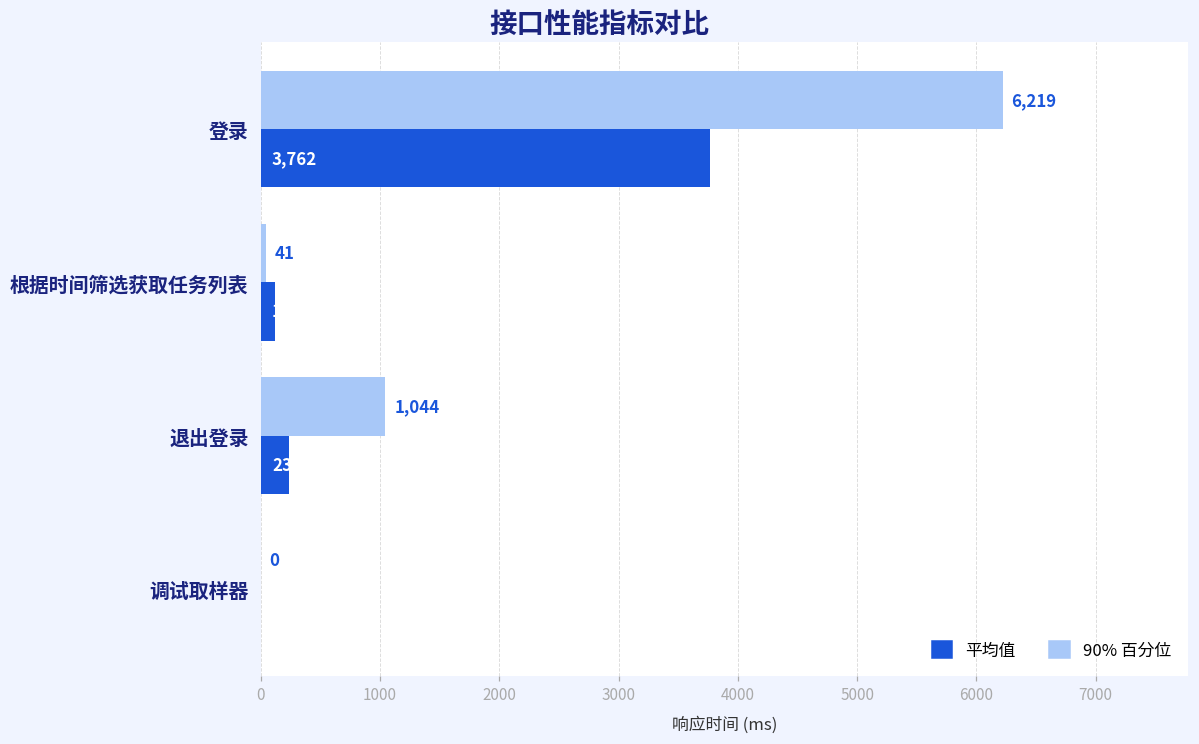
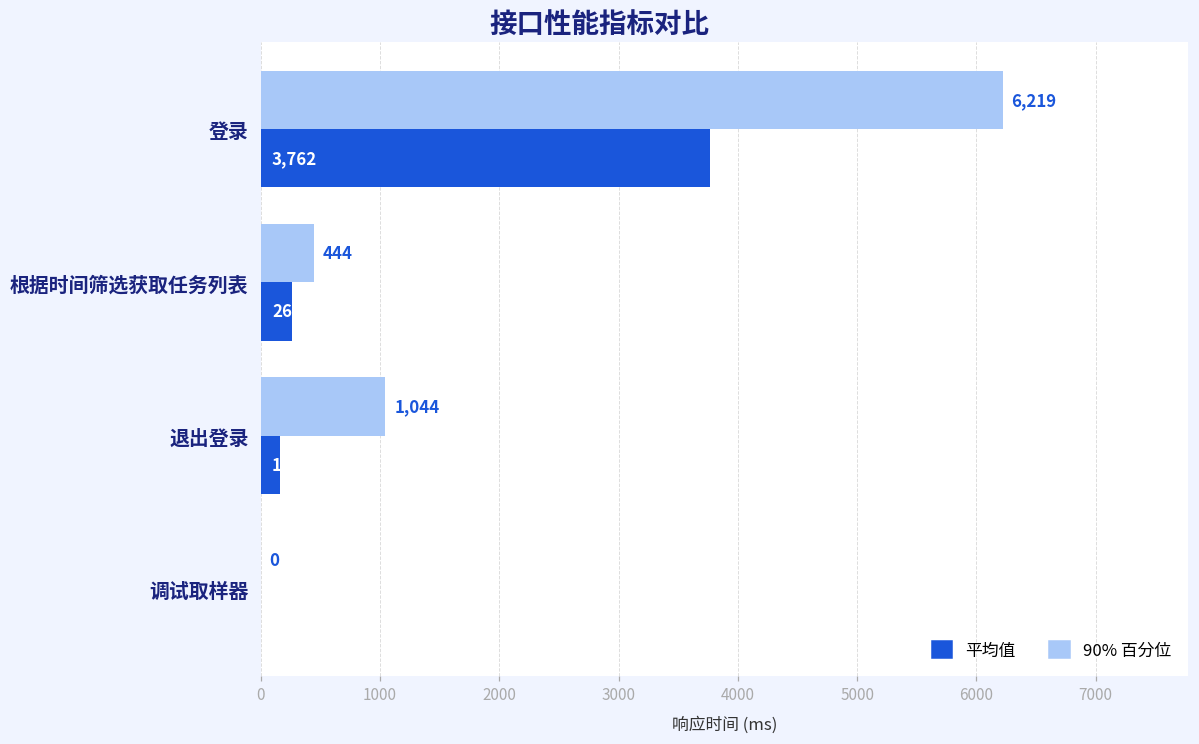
90% 百分位, 根据时间筛选获取任务列表: 41 -> 444
平均值, 根据时间筛选获取任务列表: 120 -> 260
平均值, 退出登录: 240 -> 160
